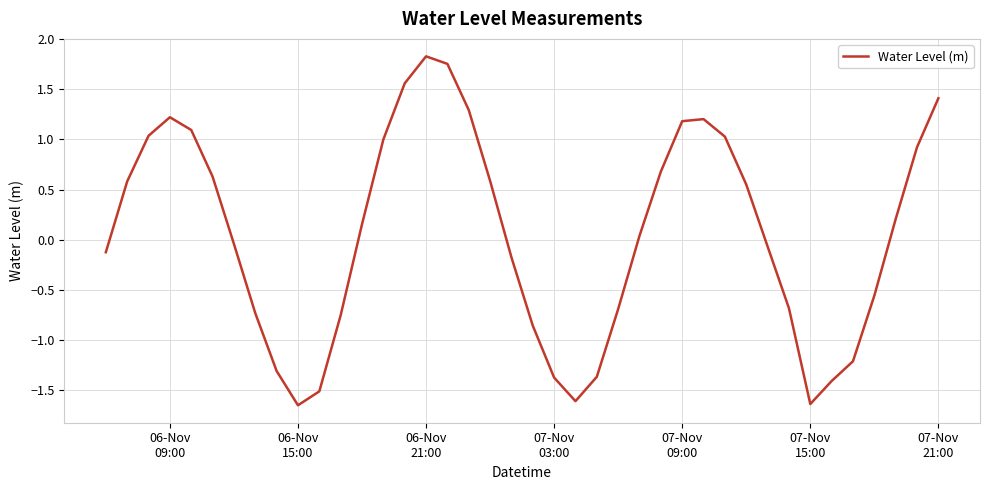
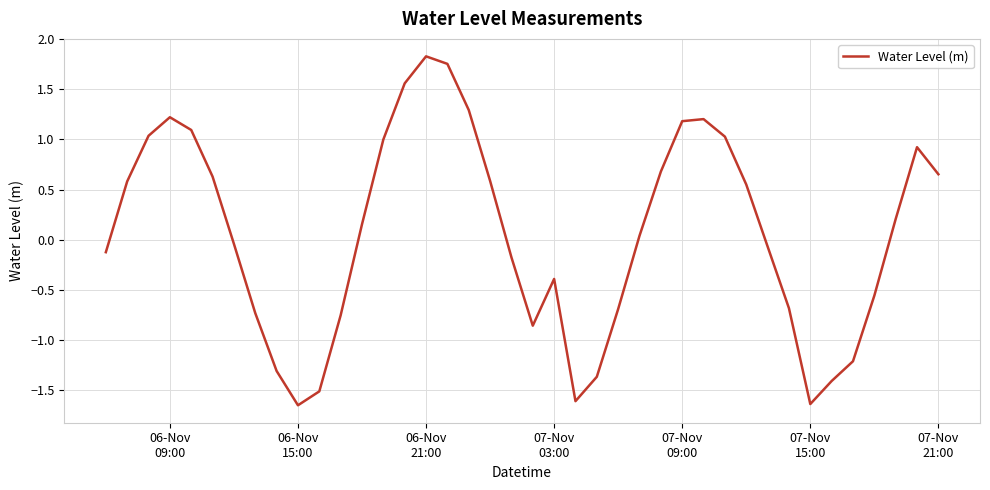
07-Nov 03:00: -1.37 -> -0.39
07-Nov 21:00: 1.41 -> 0.65
